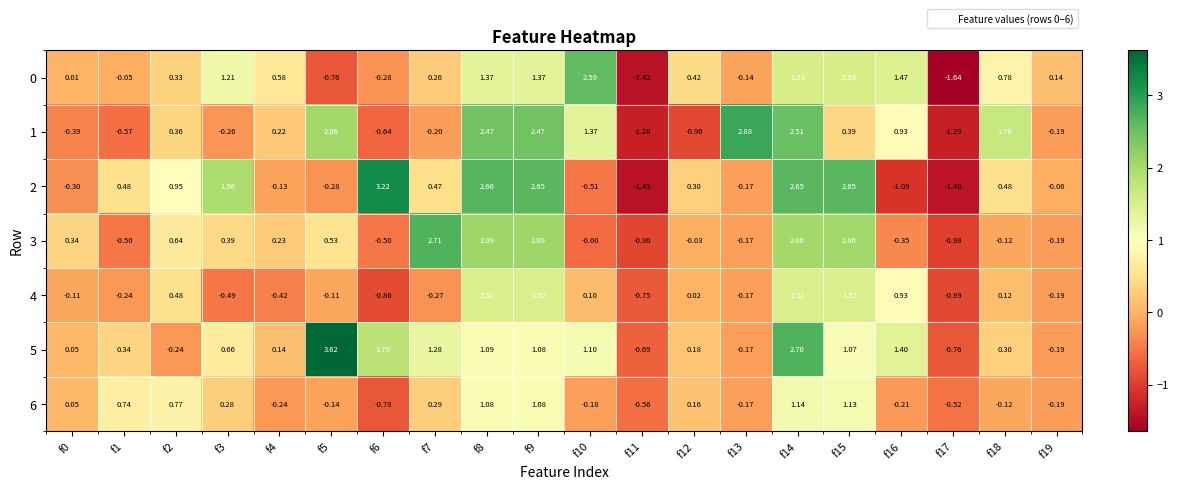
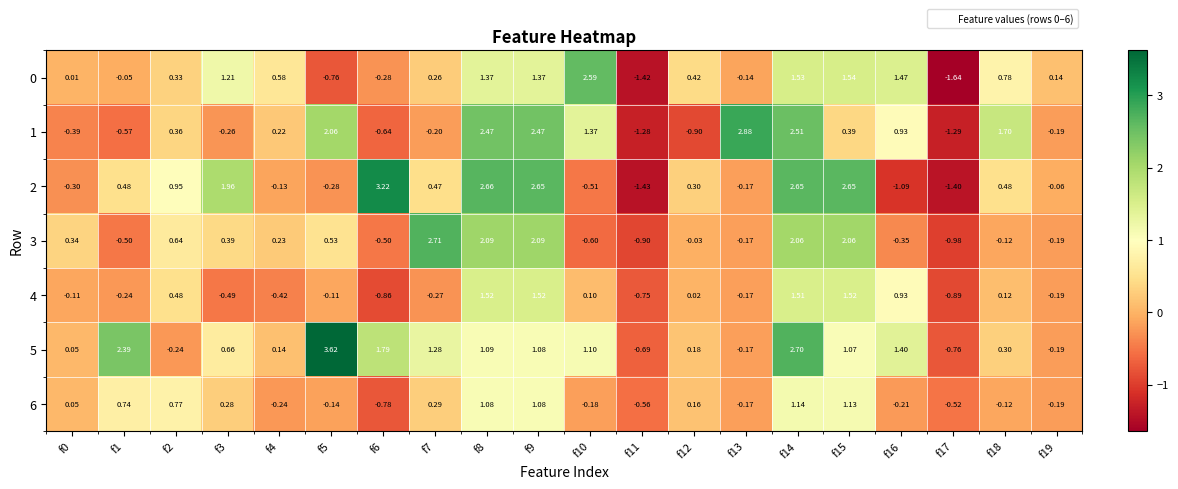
5, f1: 0.34 -> 2.39
